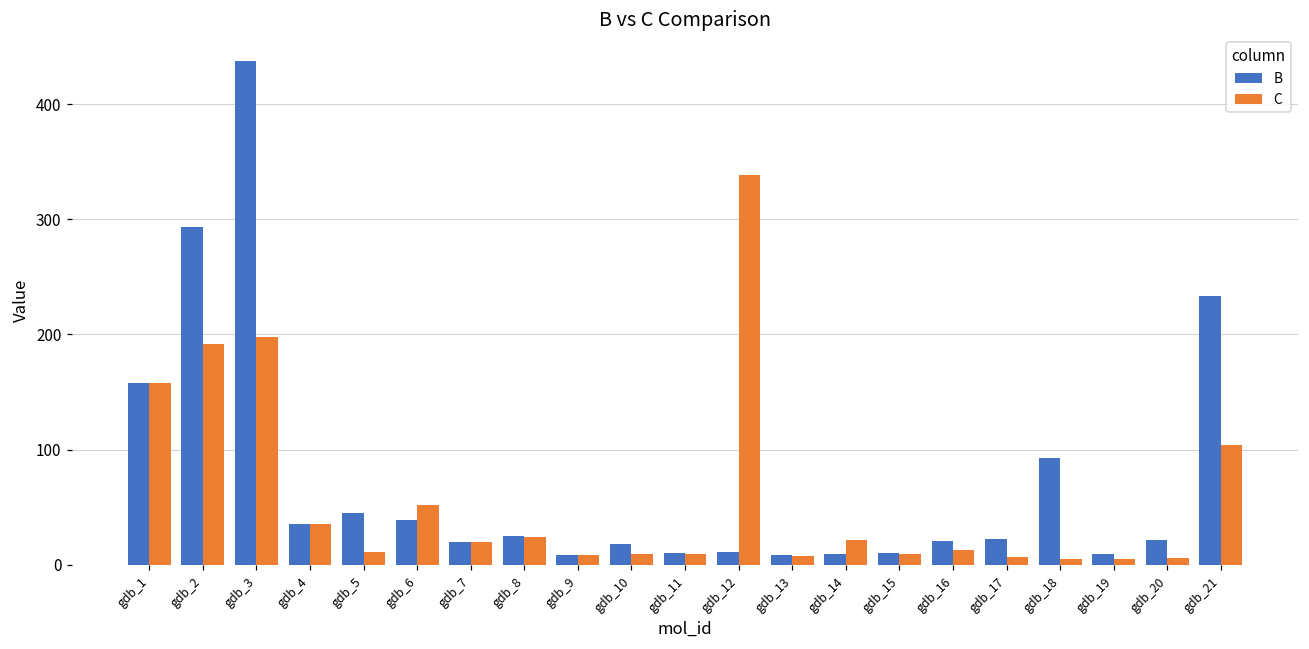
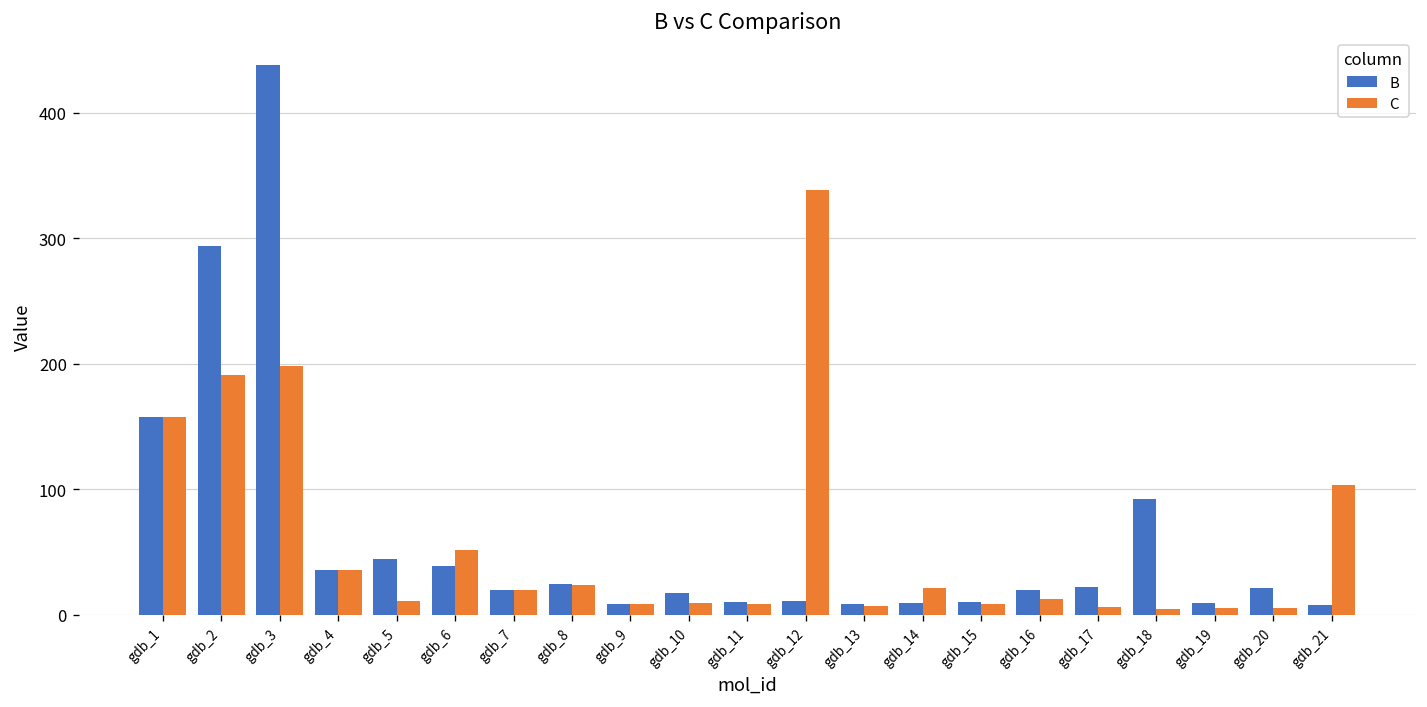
B, gdb_21: 234 -> 8
